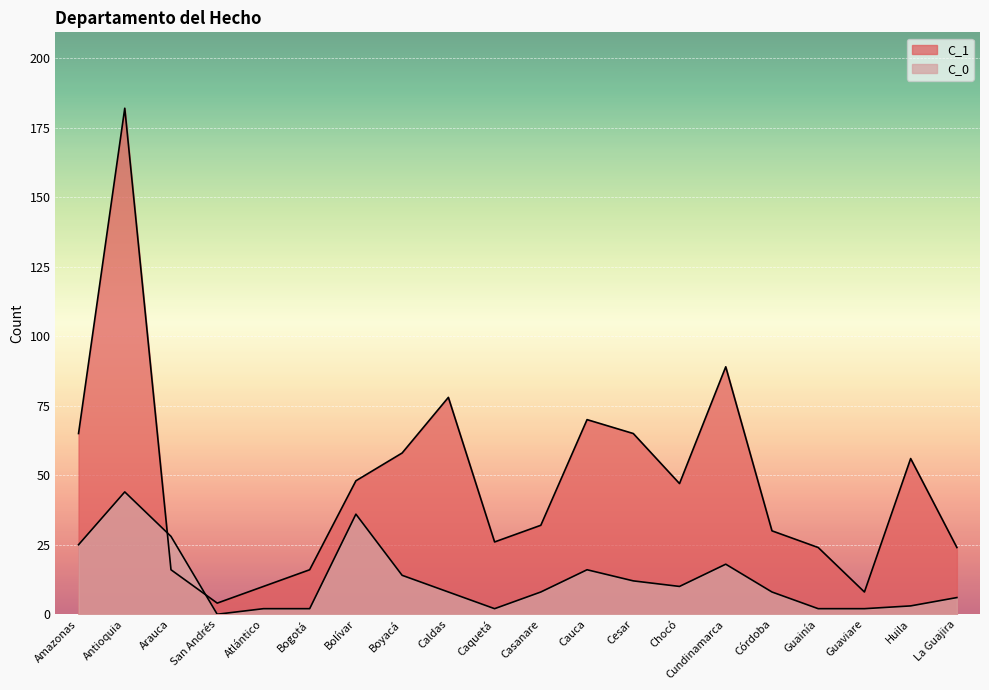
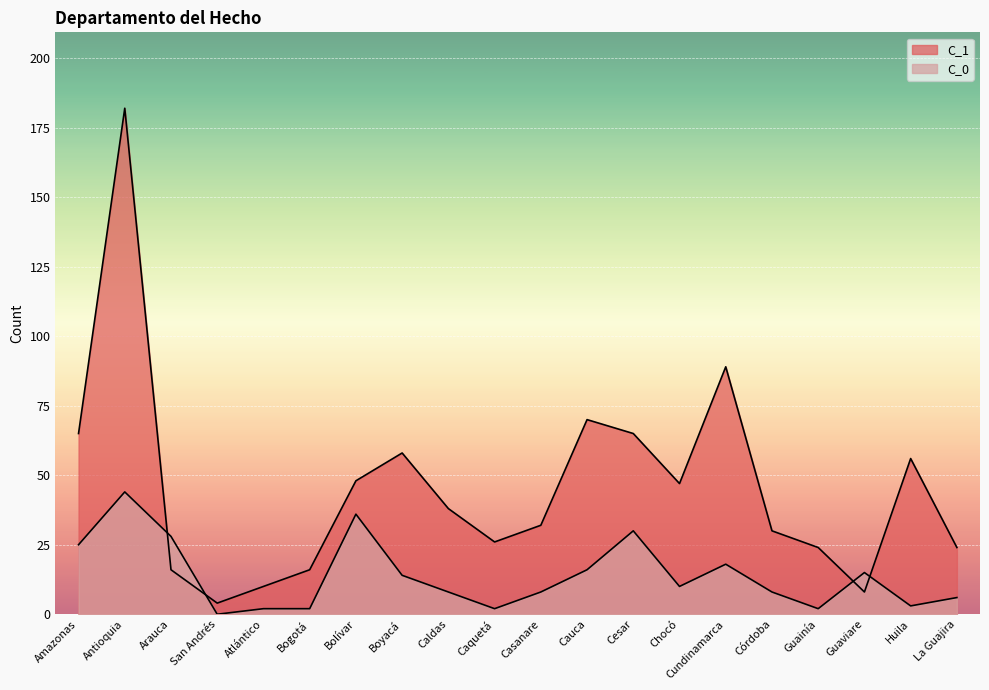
C_1, Caldas: 78 -> 38
C_0, Cesar: 12 -> 30
C_0, Guaviare: 2 -> 15
